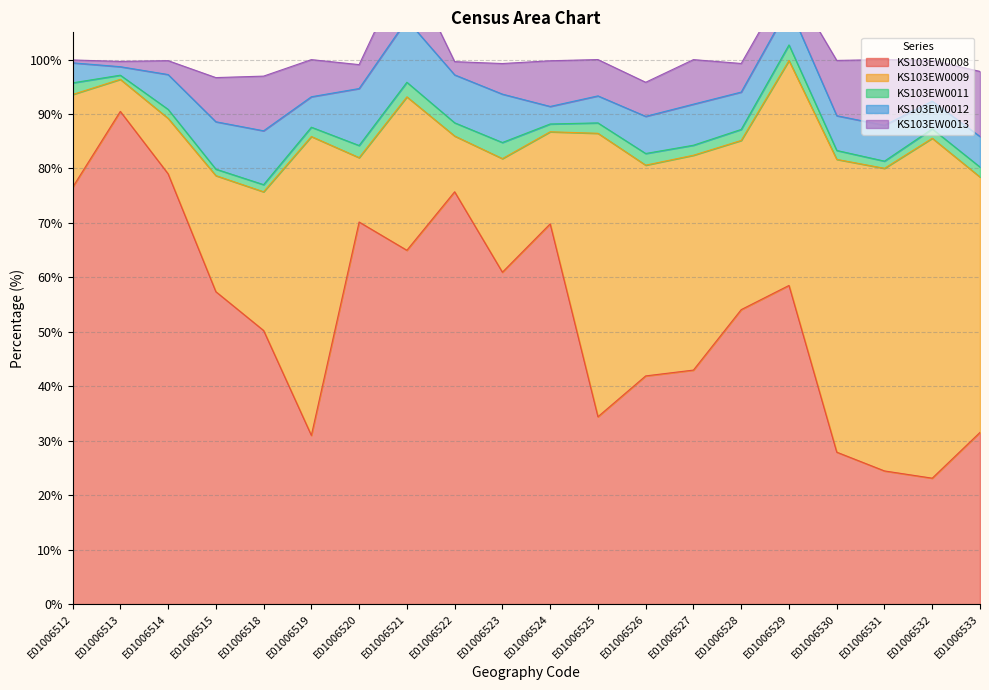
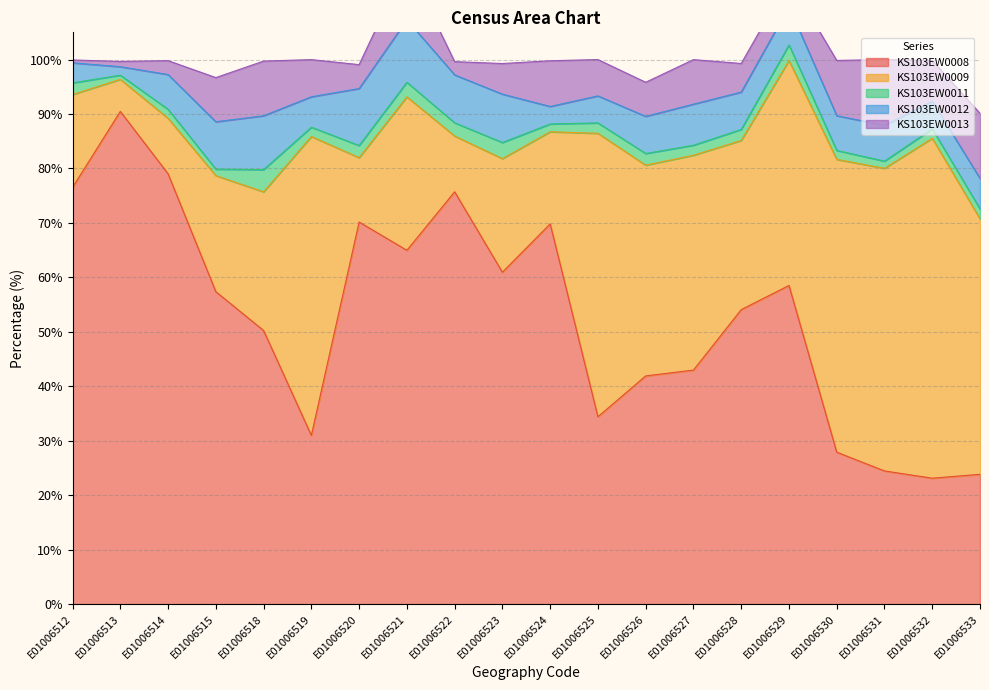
KS103EW0011, E01006518: 1% -> 4%
KS103EW0008, E01006533: 32% -> 24%
